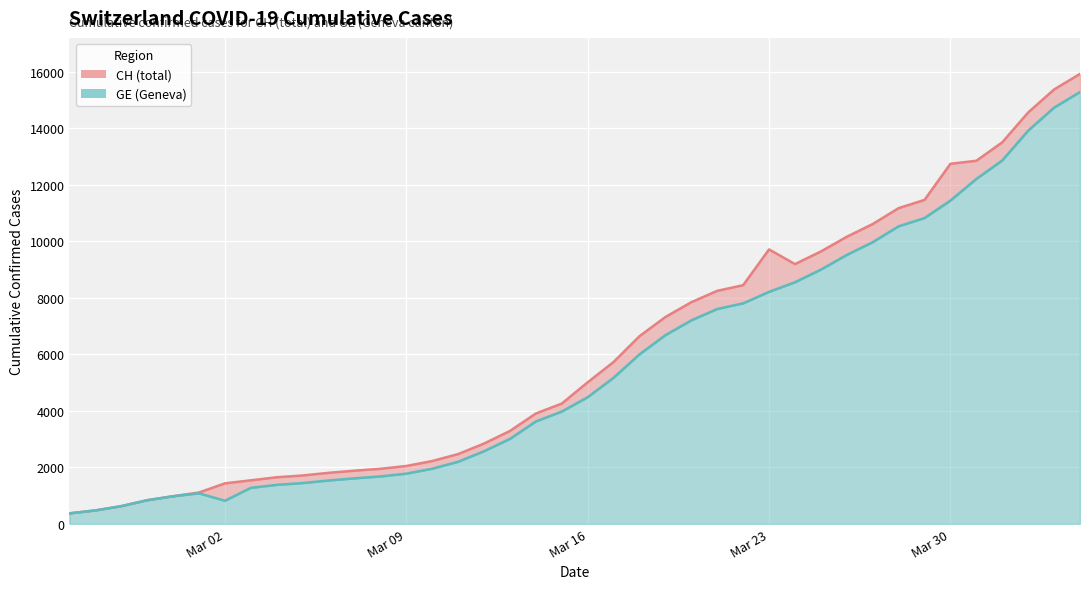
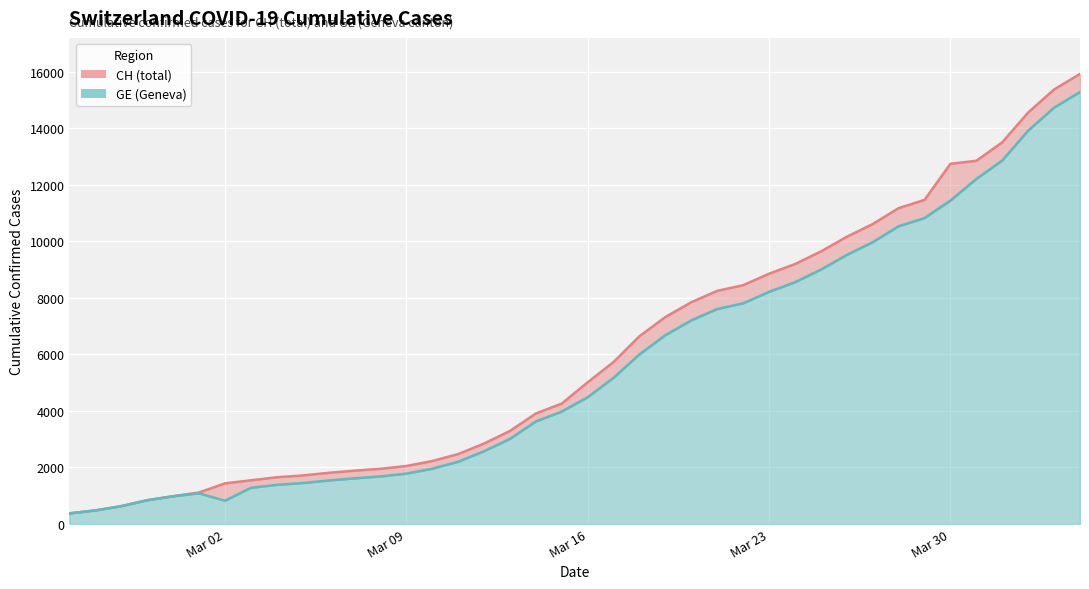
CH (total), Mar 23: 9700 -> 8900
